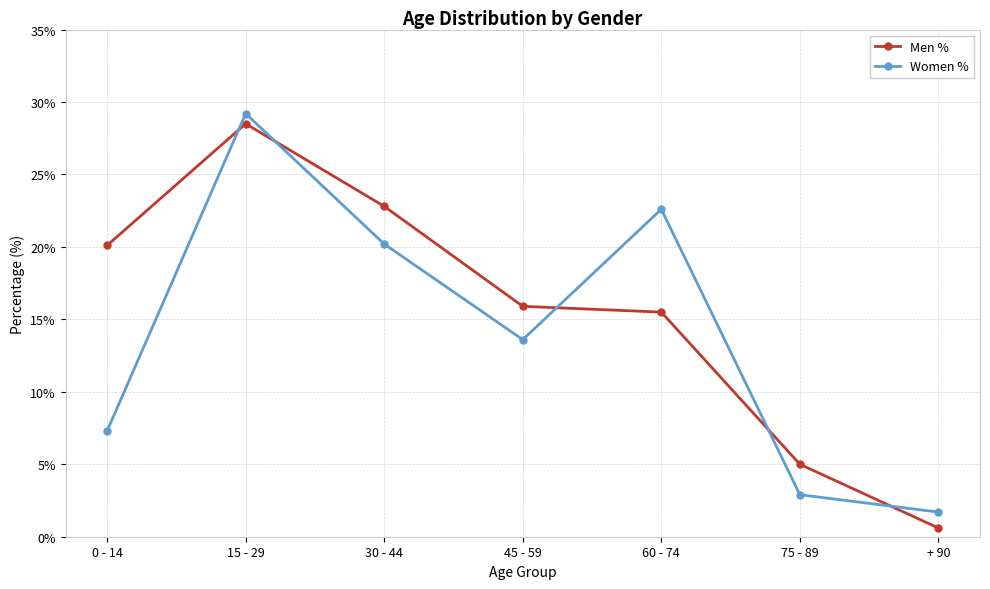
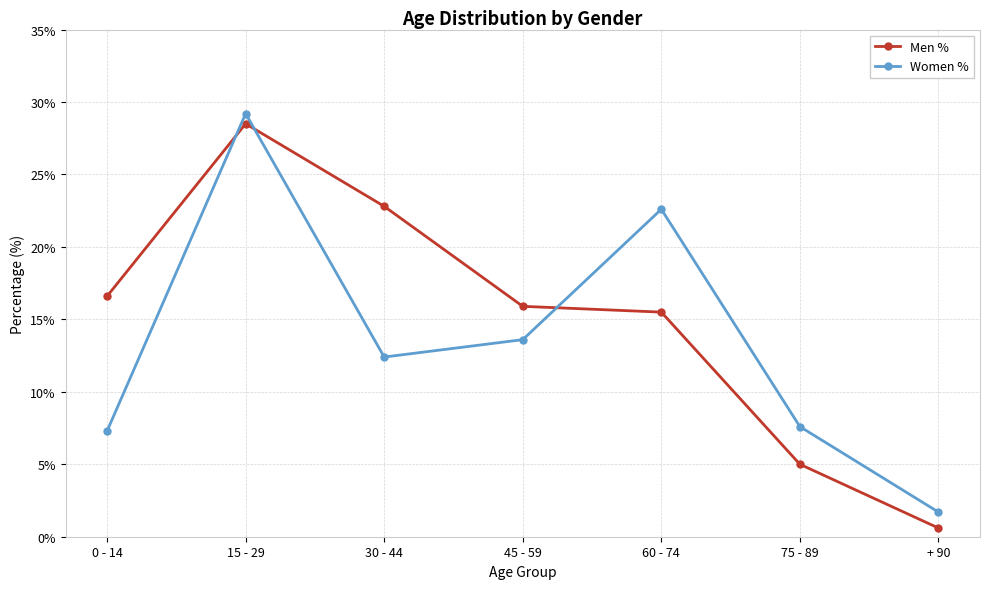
Men %, 0 - 14: 20.1% -> 16.6%
Women %, 30 - 44: 20.2% -> 12.4%
Women %, 75 - 89: 2.9% -> 7.6%
